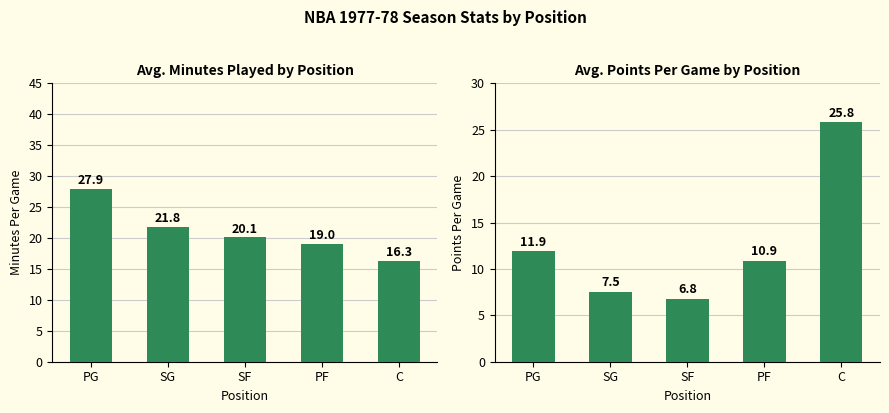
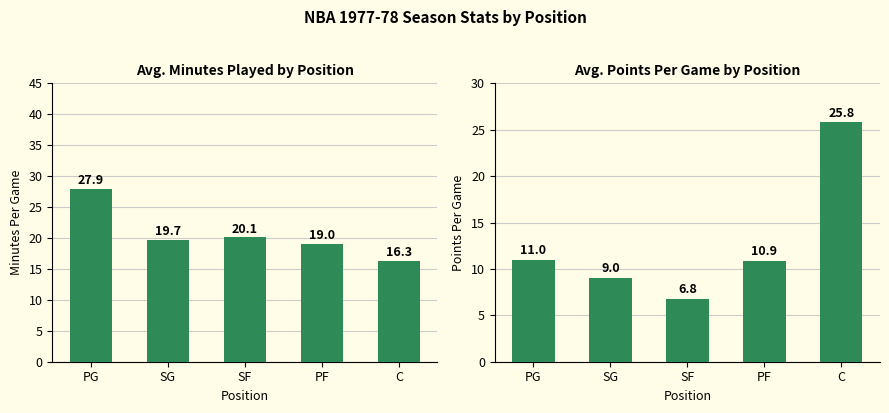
Avg. Minutes Played by Position, SG: 21.8 -> 19.7
Avg. Points Per Game by Position, PG: 11.9 -> 11.0
Avg. Points Per Game by Position, SG: 7.5 -> 9.0
